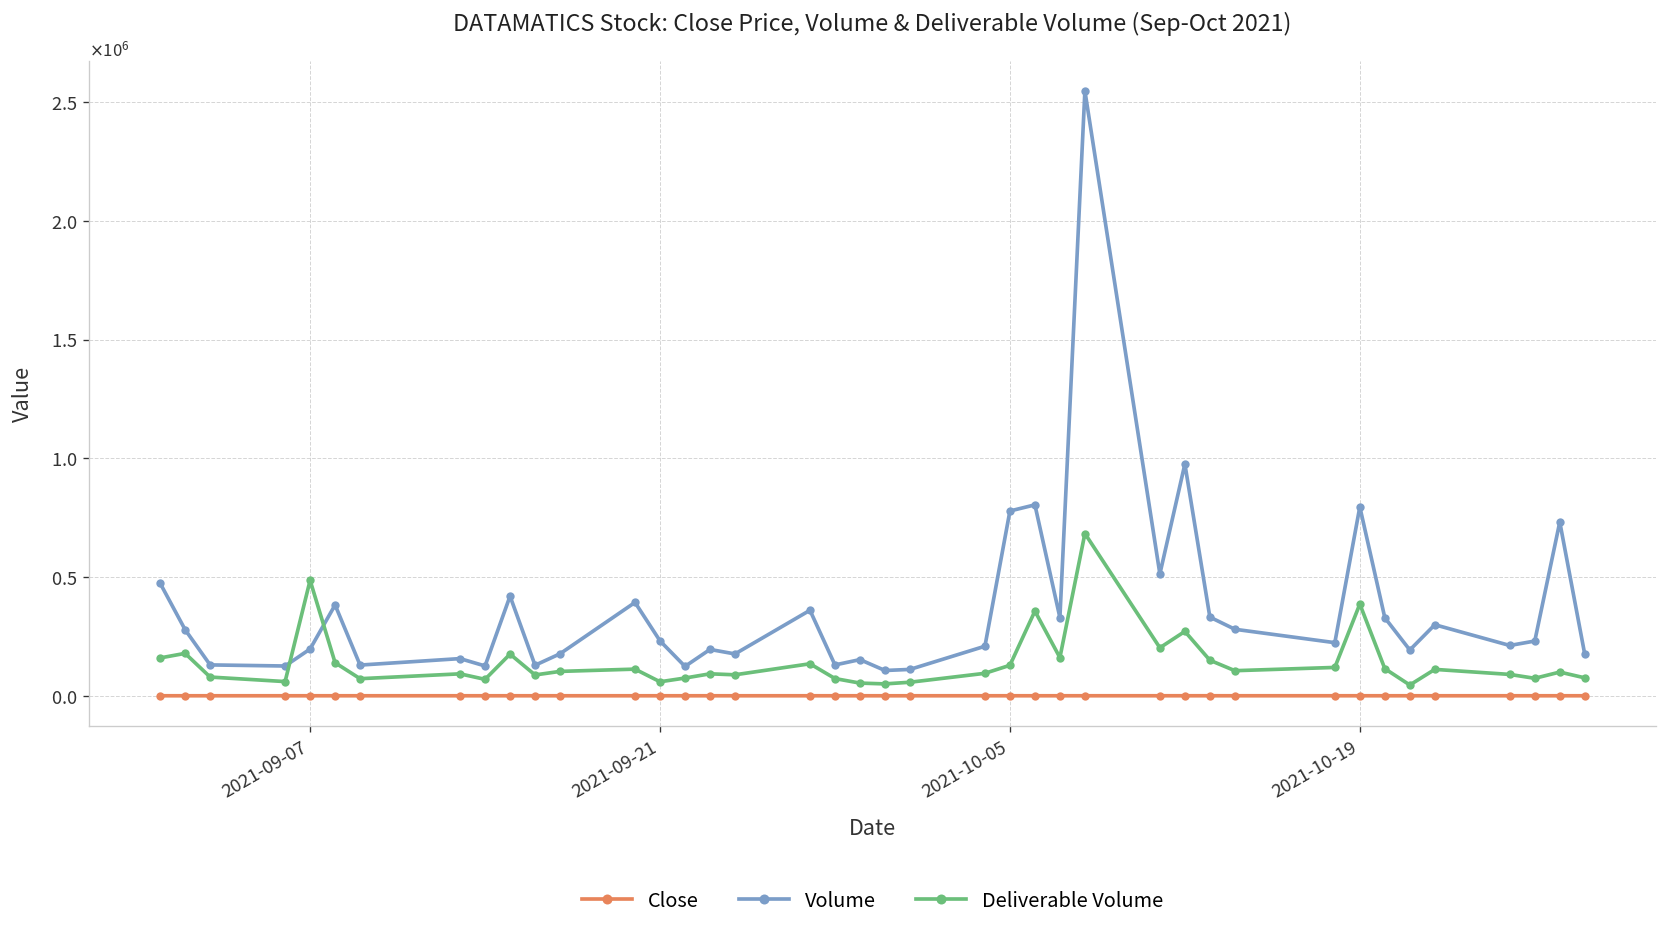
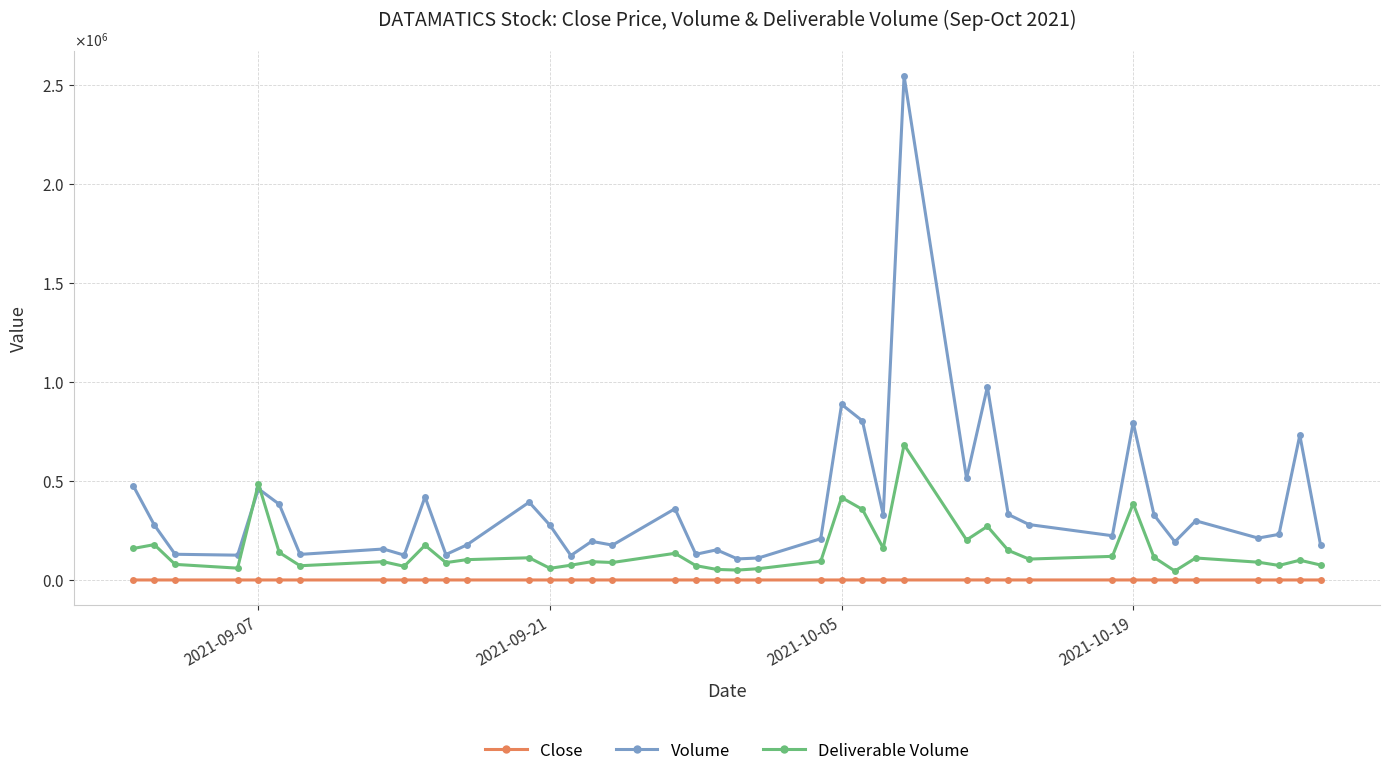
Volume, 2021-09-07: 200000 -> 460000
Volume, 2021-09-21: 230000 -> 280000
Volume, 2021-10-05: 780000 -> 890000
Deliverable Volume, 2021-10-05: 130000 -> 420000
